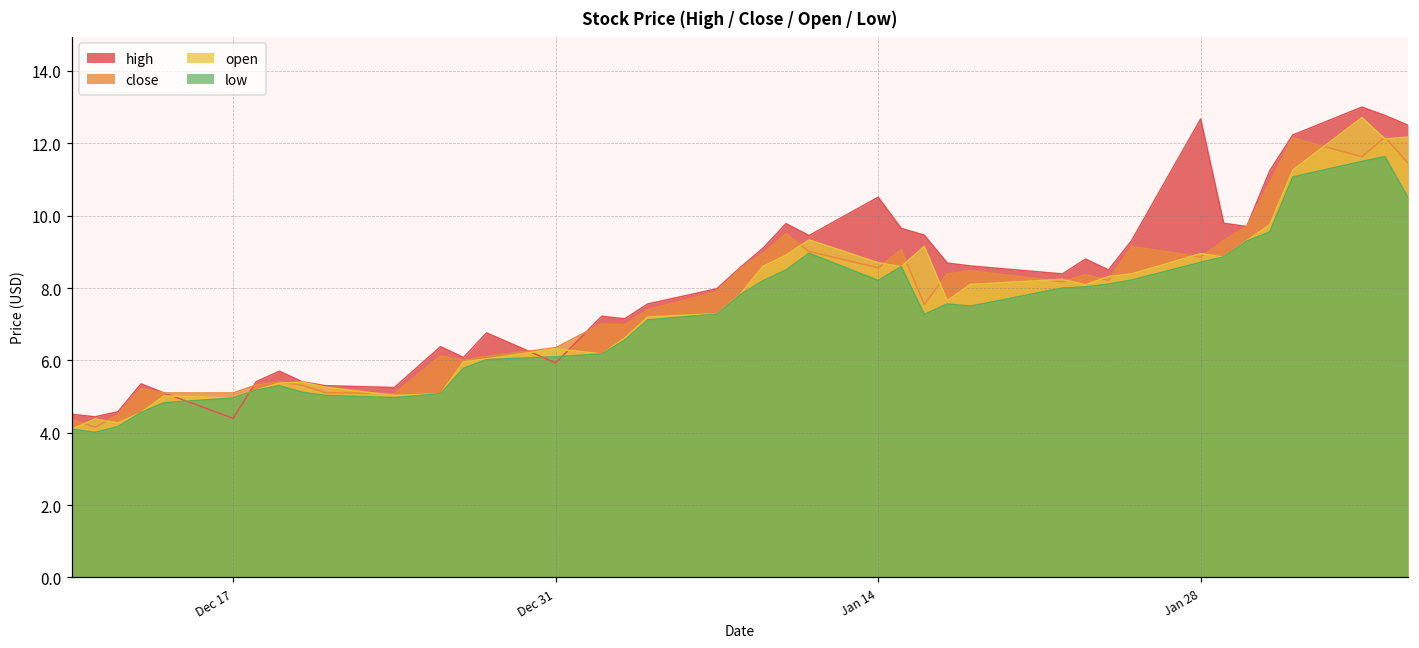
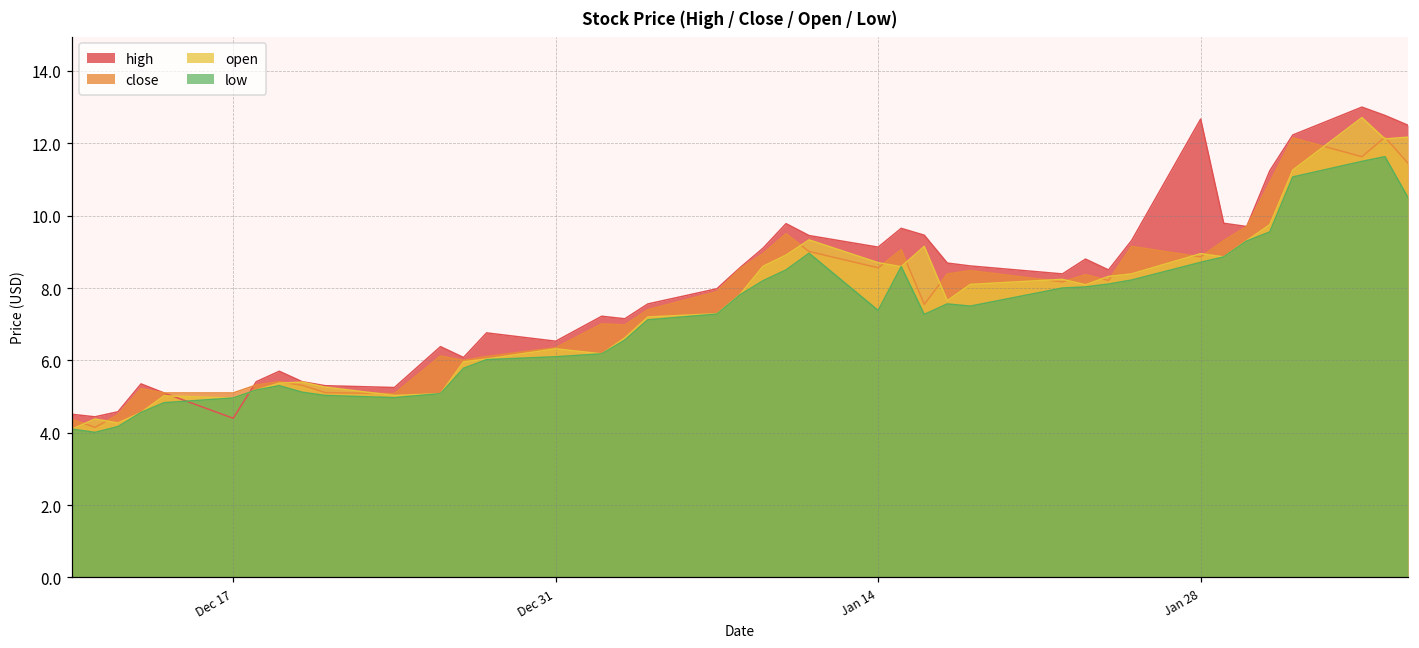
high, Dec 31: 5.9 -> 6.5
high, Jan 14: 10.5 -> 9.1
low, Jan 14: 8.2 -> 7.4
